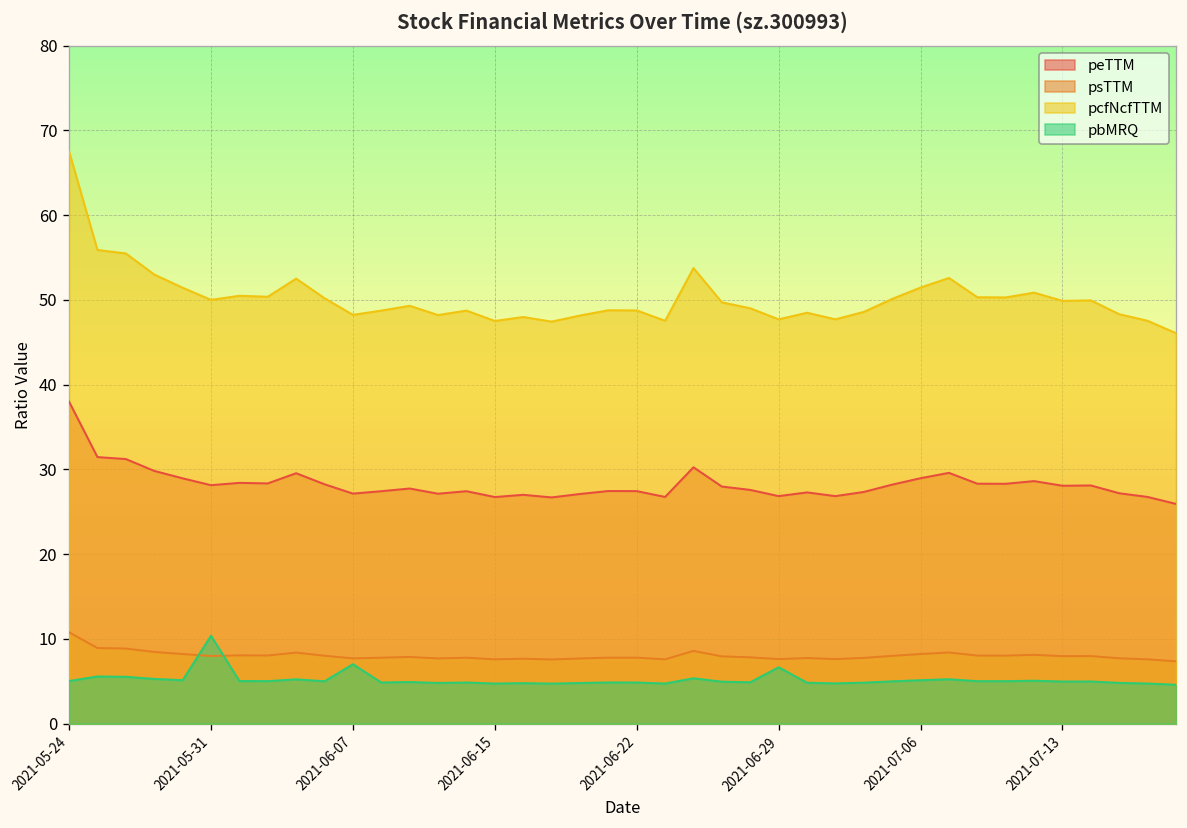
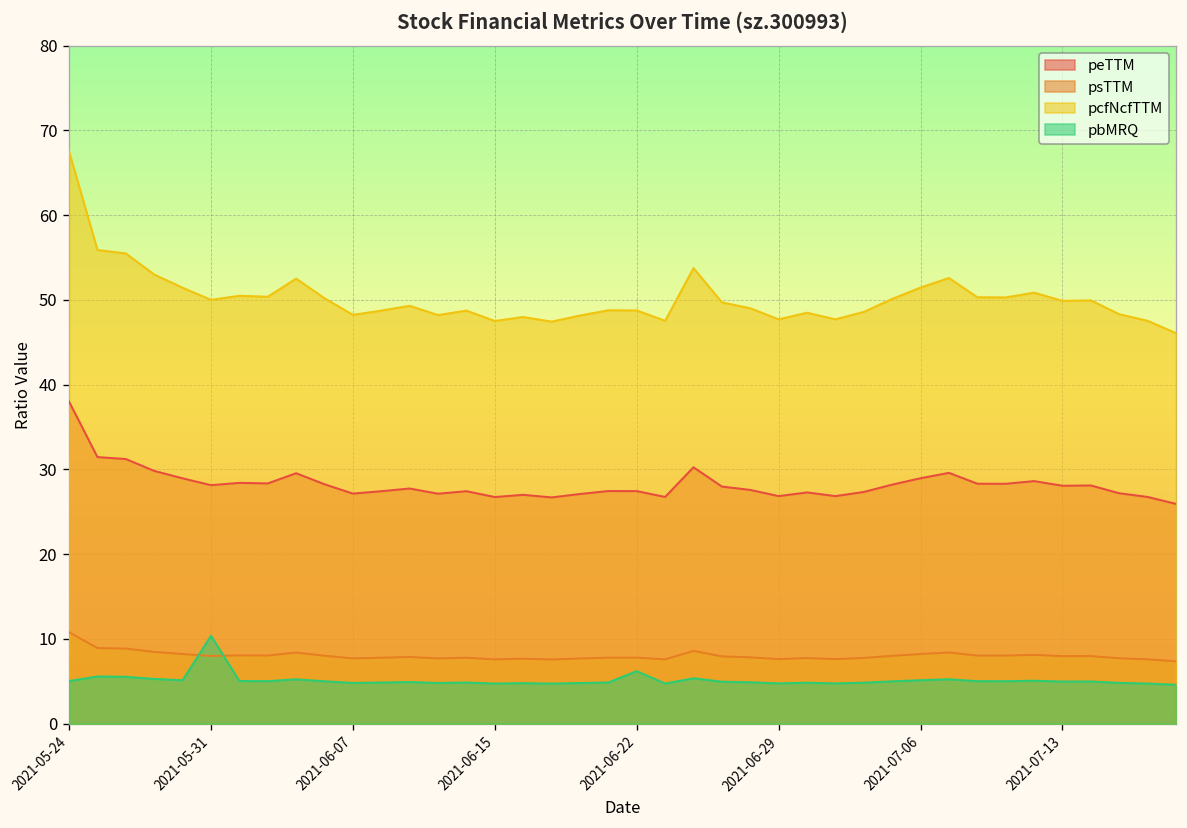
pbMRQ, 2021-06-07: 7 -> 5
pbMRQ, 2021-06-22: 5 -> 6
pbMRQ, 2021-06-29: 7 -> 5
